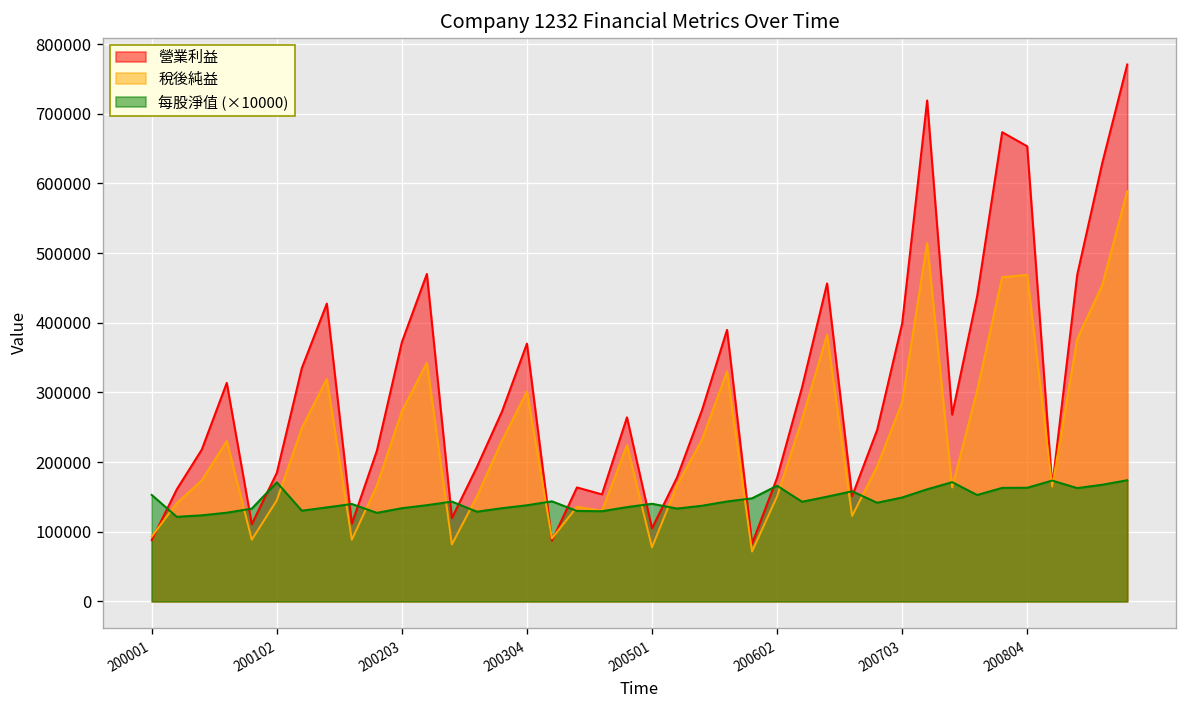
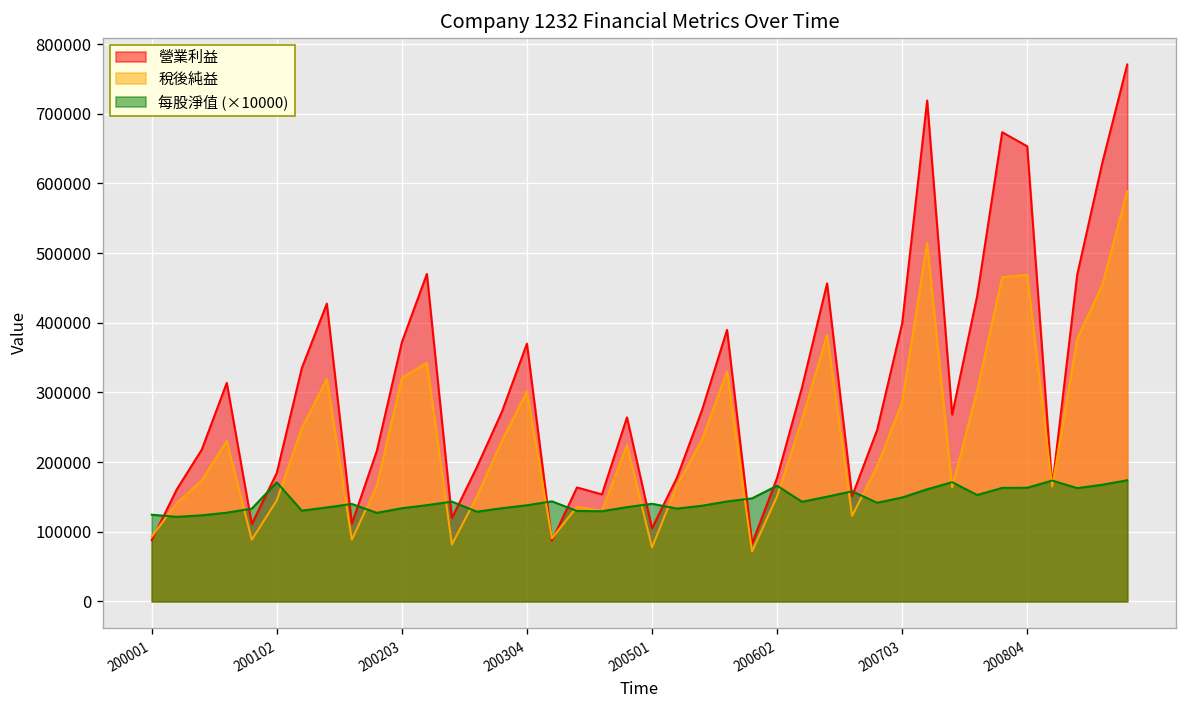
每股淨值 (×10000), 200001: 150000 -> 120000
稅後純益, 200203: 270000 -> 320000
